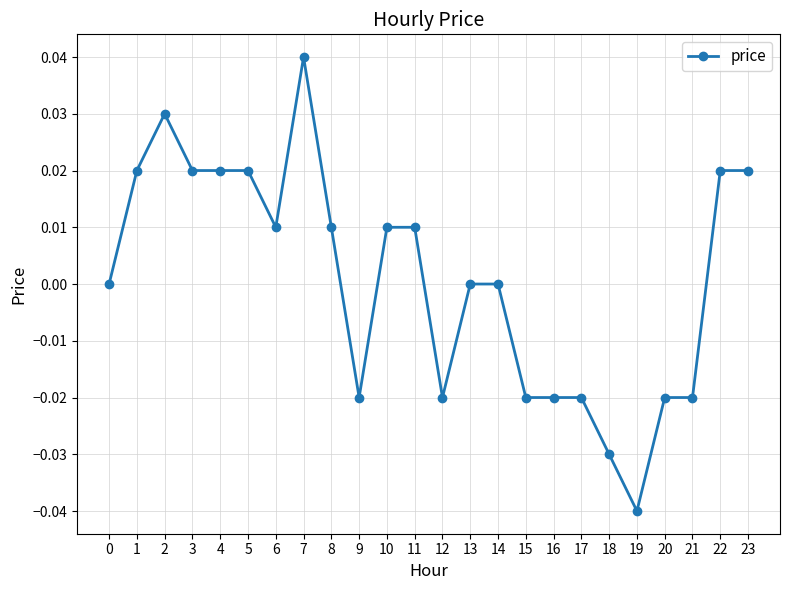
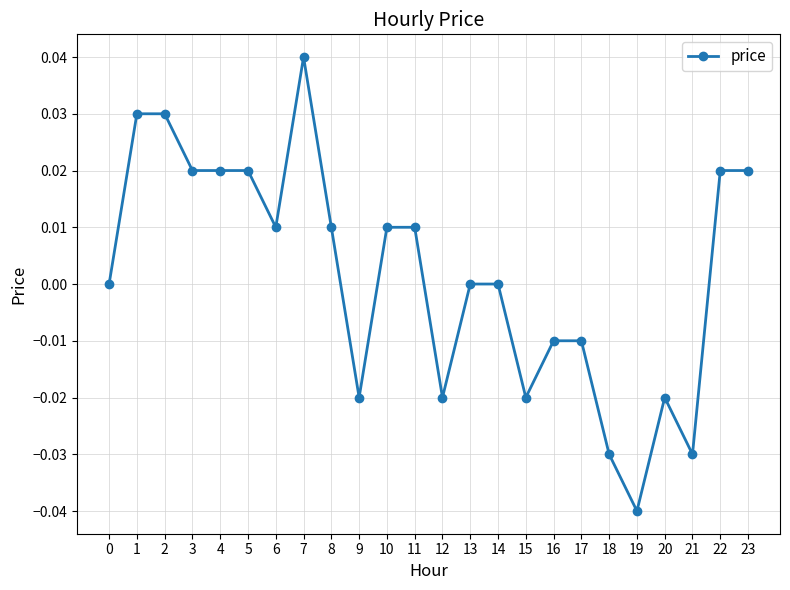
1: 0.02 -> 0.03
16: -0.02 -> -0.01
17: -0.02 -> -0.01
21: -0.02 -> -0.03
